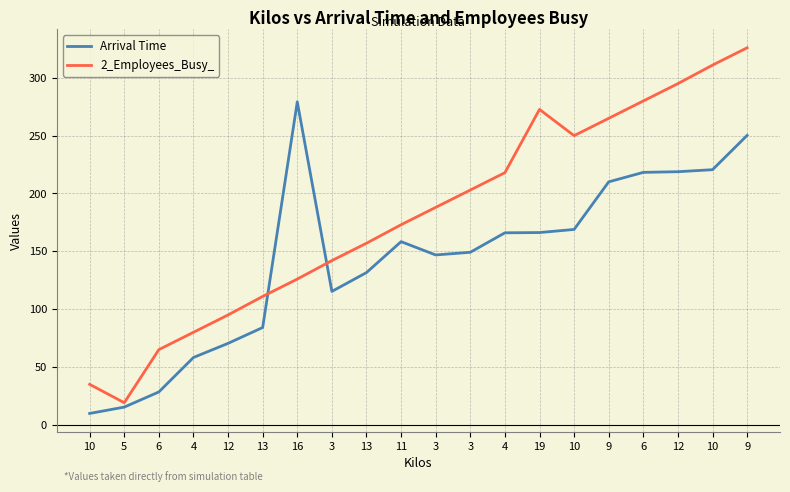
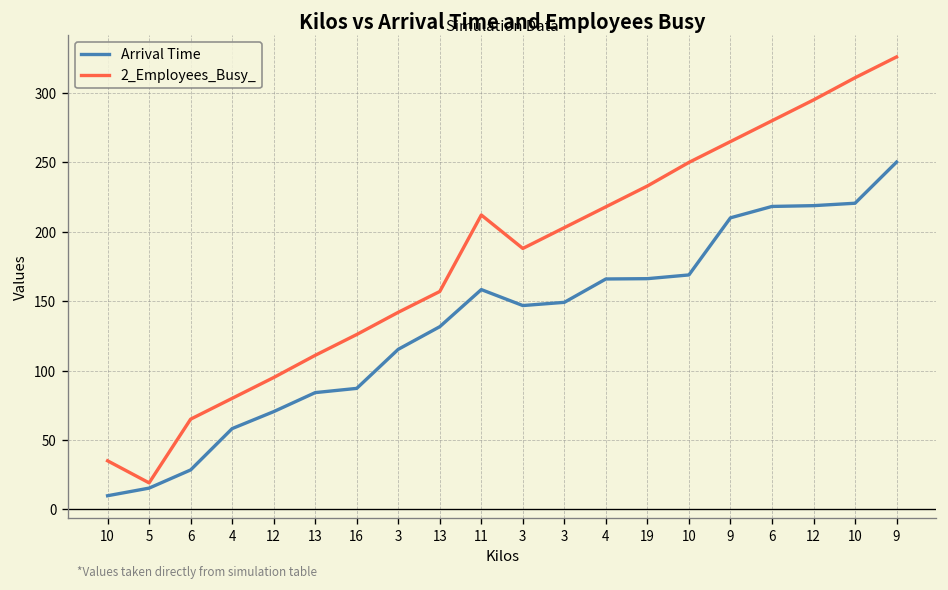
Arrival Time, 16: 279 -> 87
2_Employees_Busy_, 11: 173 -> 212
2_Employees_Busy_, 19: 273 -> 233
